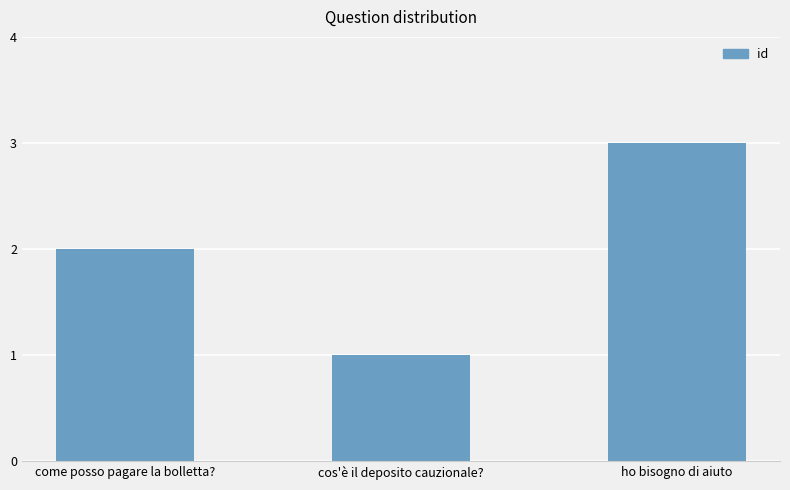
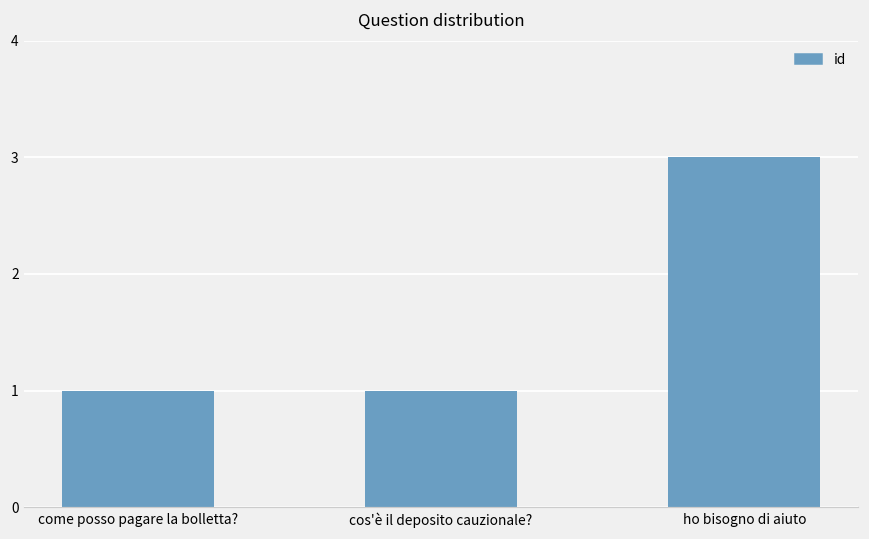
come posso pagare la bolletta?: 2 -> 1
